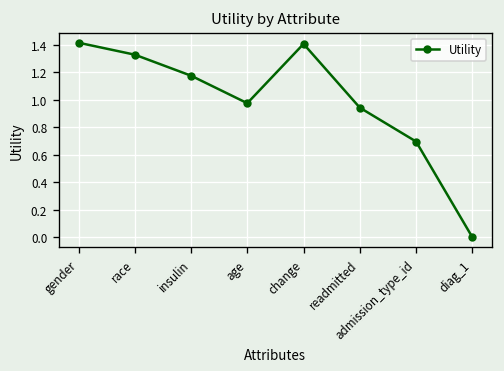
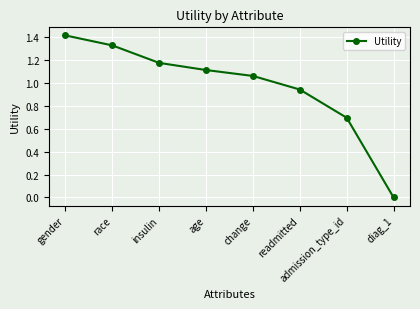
age: 0.97 -> 1.11
change: 1.41 -> 1.06
